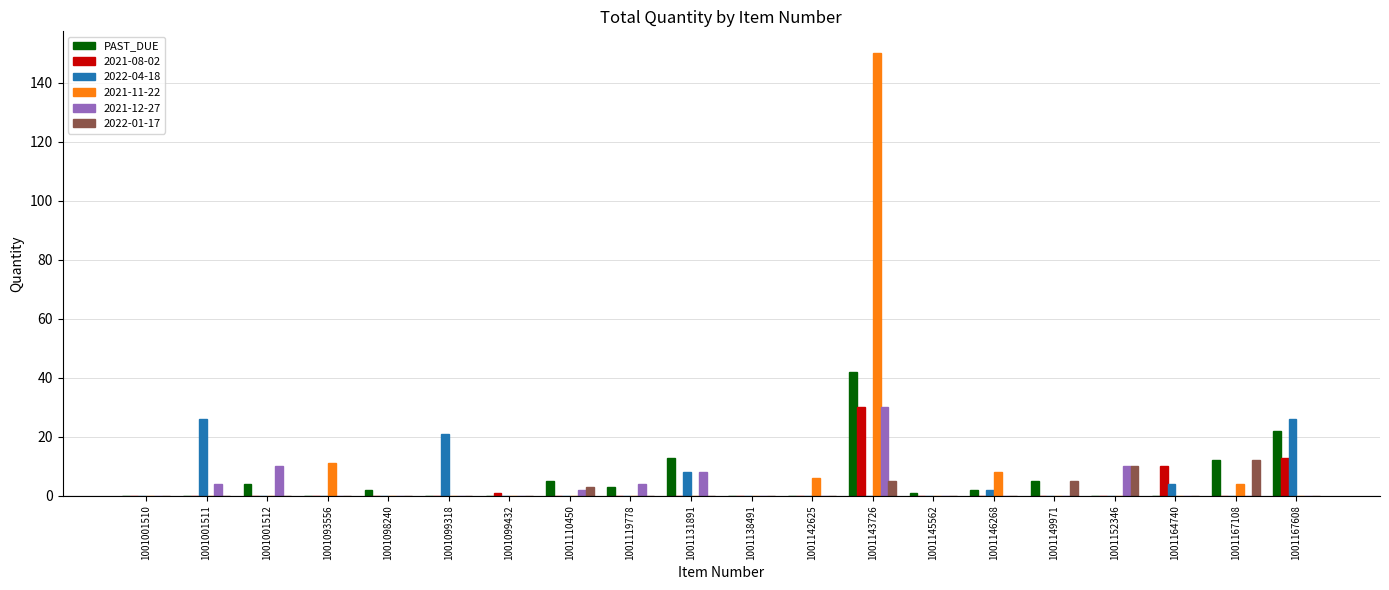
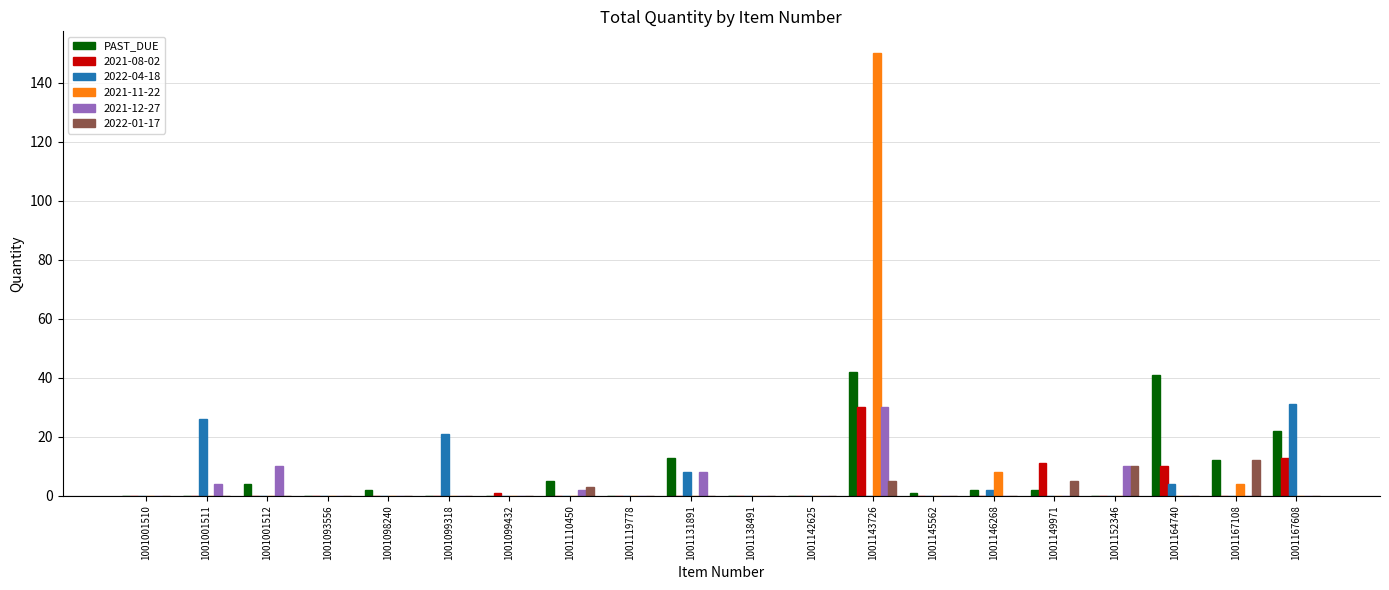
2021-11-22, 1001093556: 11 -> 0
PAST_DUE, 1001119778: 3 -> 0
2021-12-27, 1001119778: 4 -> 0
2021-11-22, 1001142625: 6 -> 0
PAST_DUE, 1001149971: 5 -> 2
2021-08-02, 1001149971: 0 -> 11
PAST_DUE, 1001164740: 0 -> 41
2022-04-18, 1001167608: 26 -> 31
